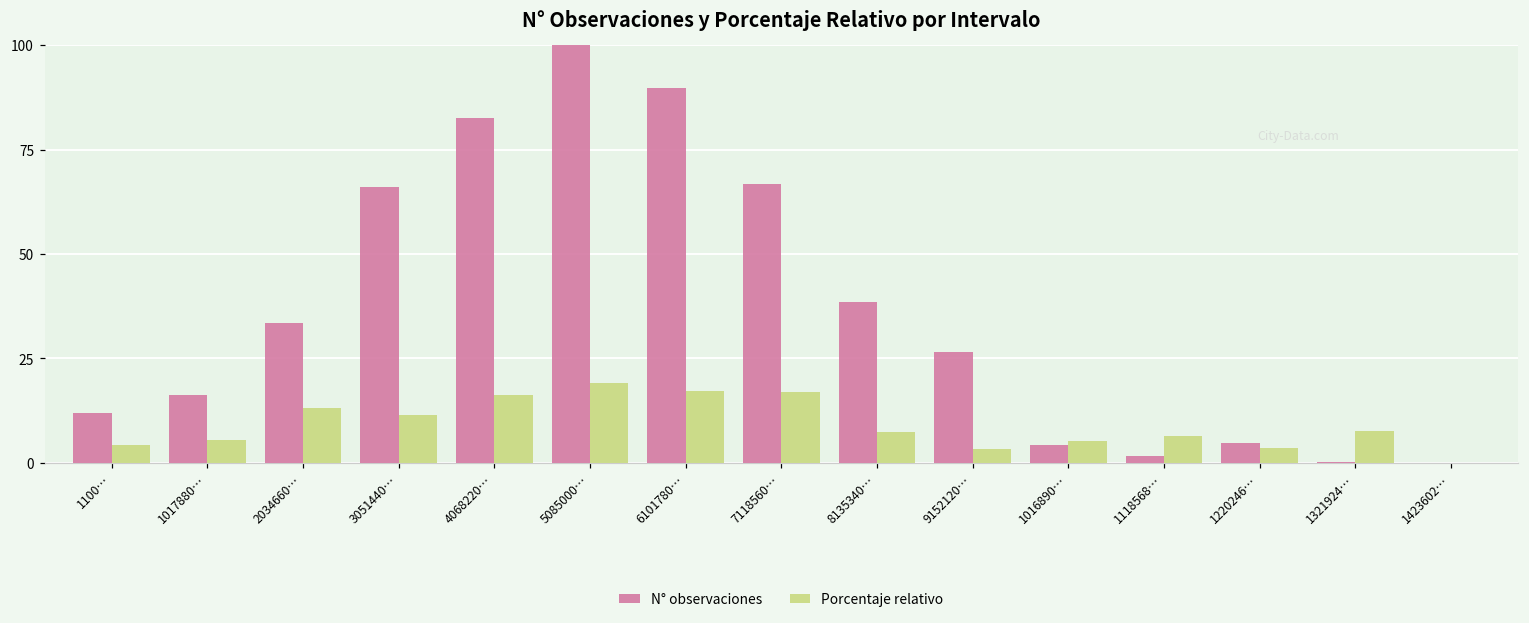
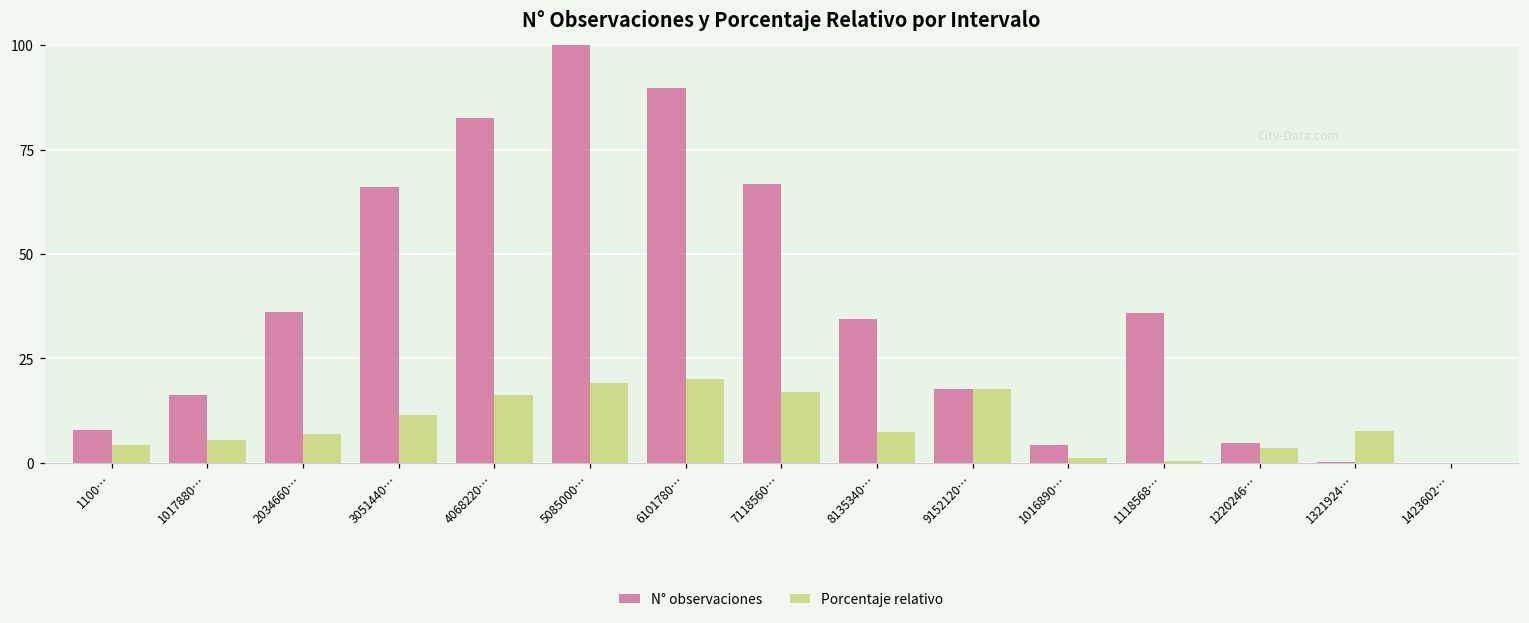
N° observaciones, 1100…: 12 -> 8
N° observaciones, 2034660…: 33 -> 36
Porcentaje relativo, 2034660…: 13 -> 7
Porcentaje relativo, 6101780…: 17 -> 20
N° observaciones, 8135340…: 39 -> 34
N° observaciones, 9152120…: 27 -> 18
Porcentaje relativo, 9152120…: 3 -> 18
Porcentaje relativo, 1016890…: 5 -> 1
N° observaciones, 1118568…: 2 -> 36
Porcentaje relativo, 1118568…: 6 -> 0
